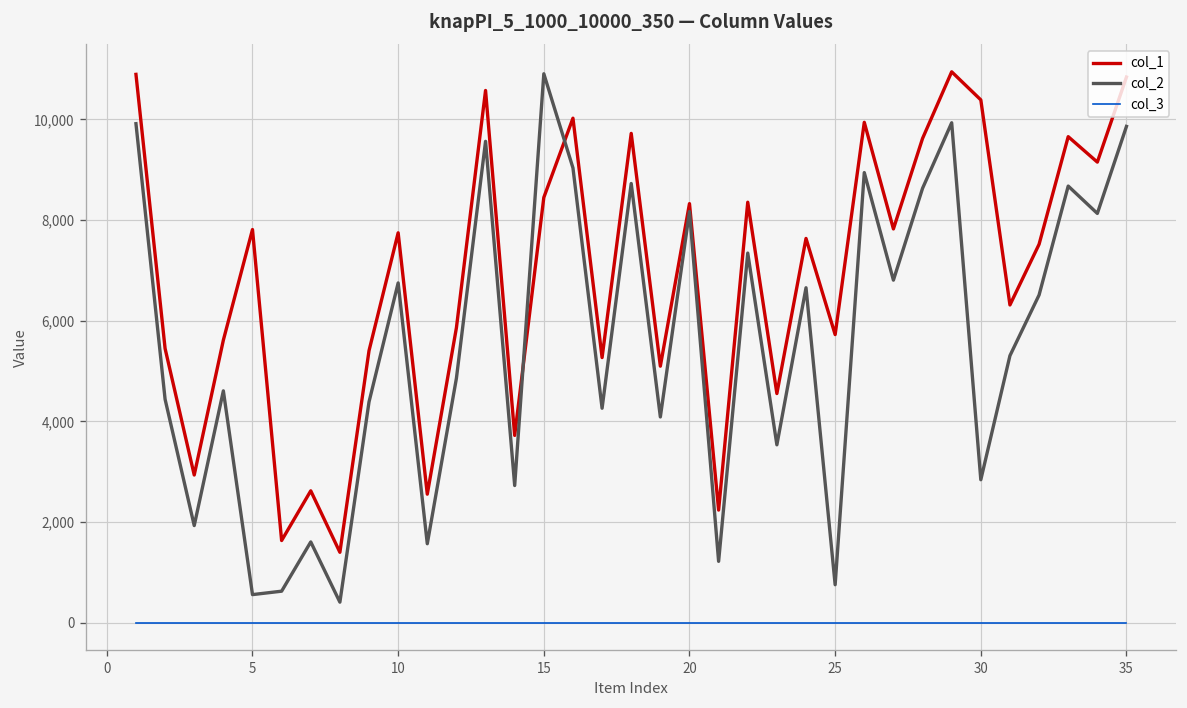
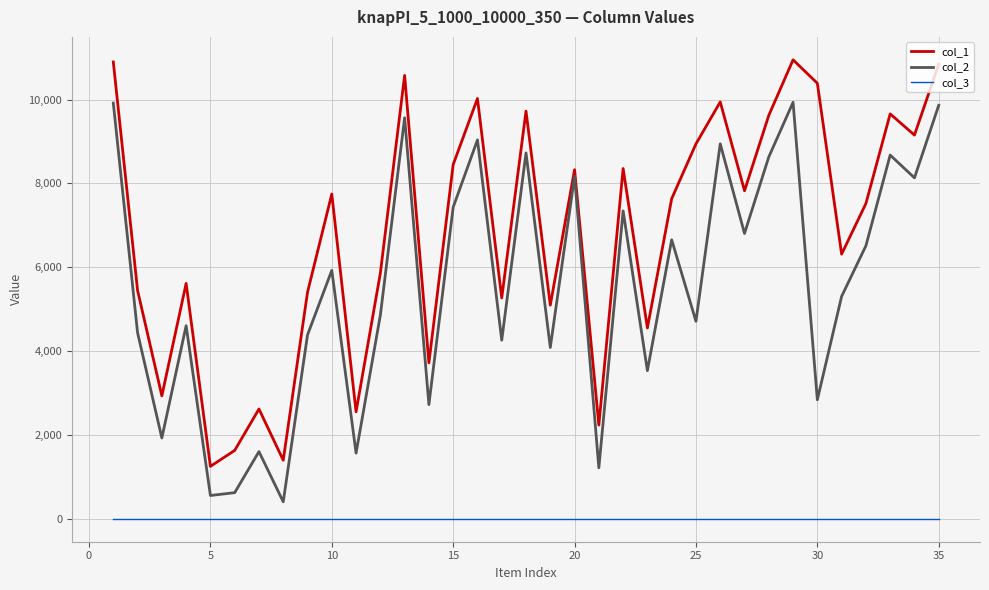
col_1, 5: 7,800 -> 1,300
col_2, 10: 6,800 -> 5,900
col_2, 15: 10,900 -> 7,400
col_1, 25: 5,700 -> 8,900
col_2, 25: 800 -> 4,700
